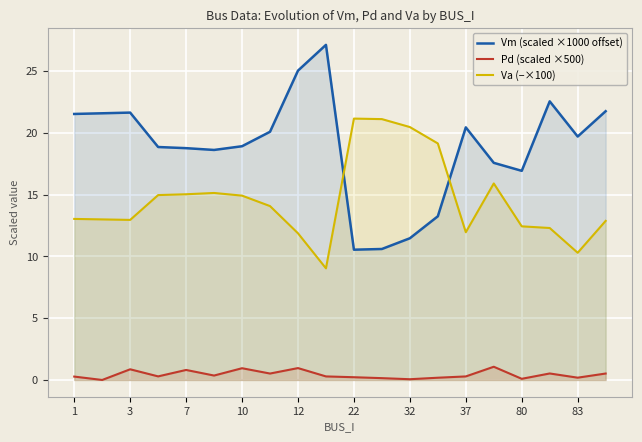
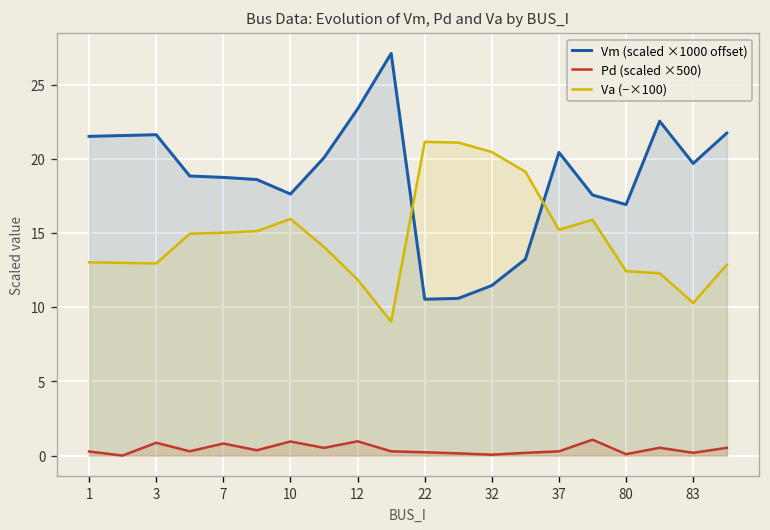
Vm (scaled ×1000 offset), 10: 18.9 -> 17.6
Va (−×100), 10: 14.9 -> 16.0
Vm (scaled ×1000 offset), 12: 25.0 -> 23.4
Va (−×100), 37: 12.0 -> 15.2
